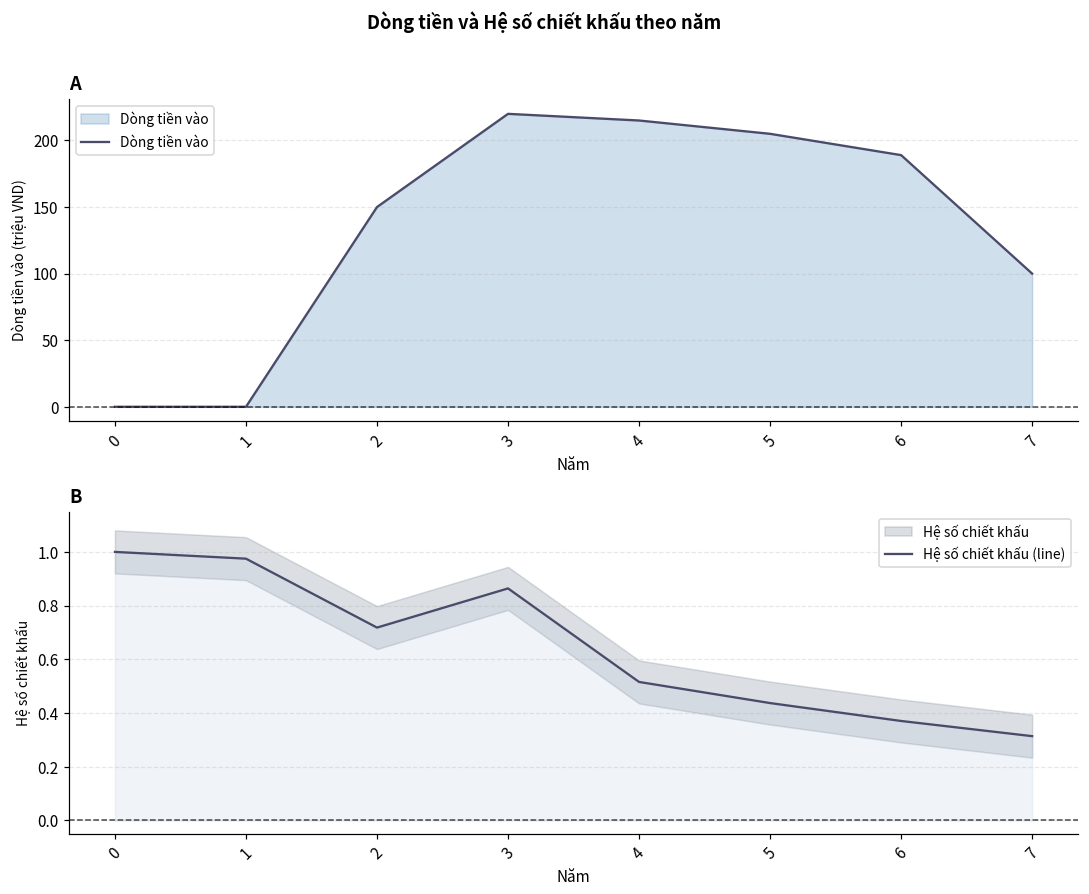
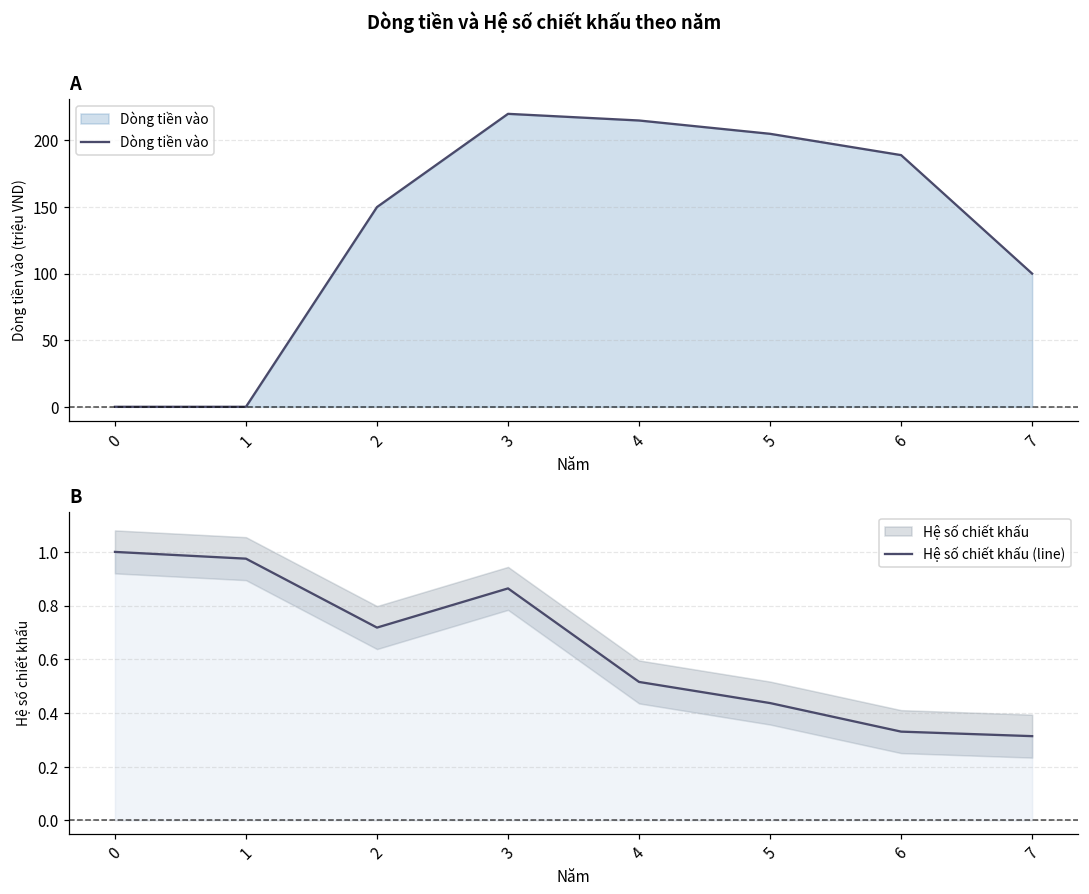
B, Hệ số chiết khấu (line), 6: 0.37 -> 0.33
